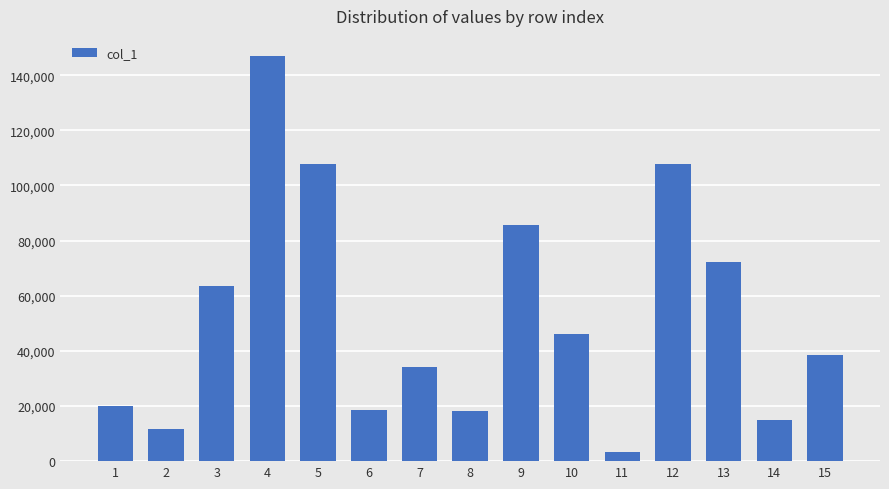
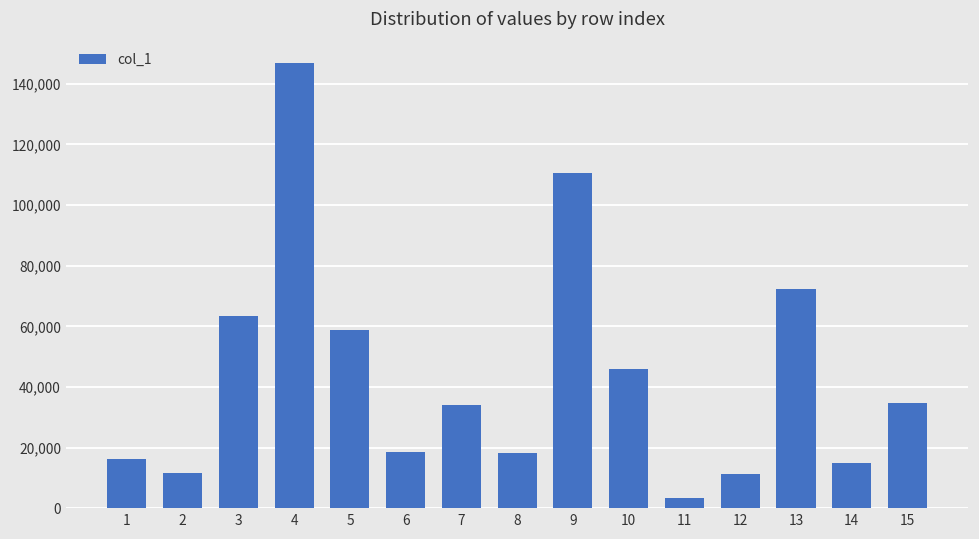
1: 20,000 -> 16,000
5: 108,000 -> 59,000
9: 85,000 -> 110,000
12: 108,000 -> 11,000
15: 39,000 -> 35,000
